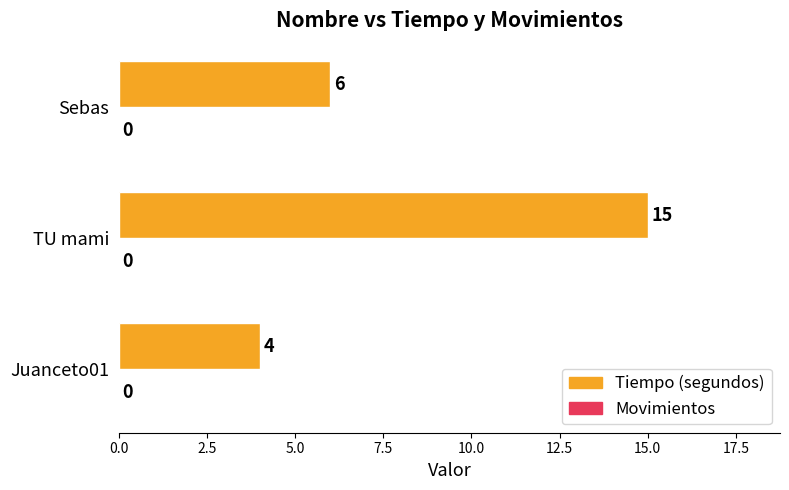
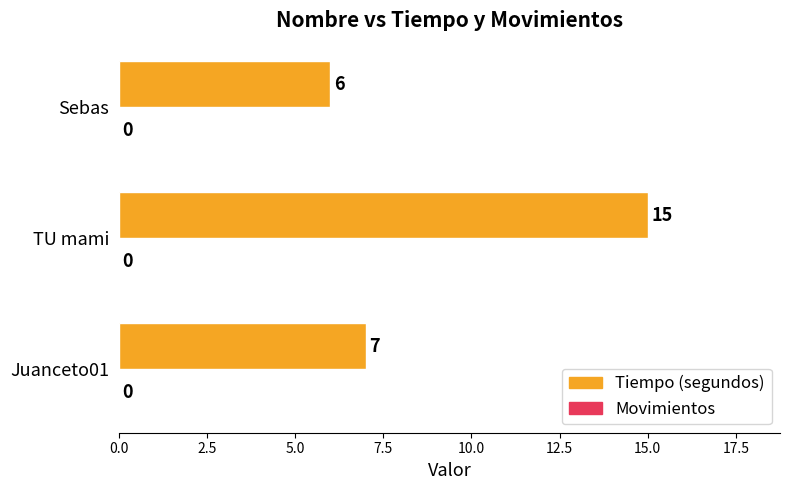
Tiempo (segundos), Juanceto01: 4 -> 7
